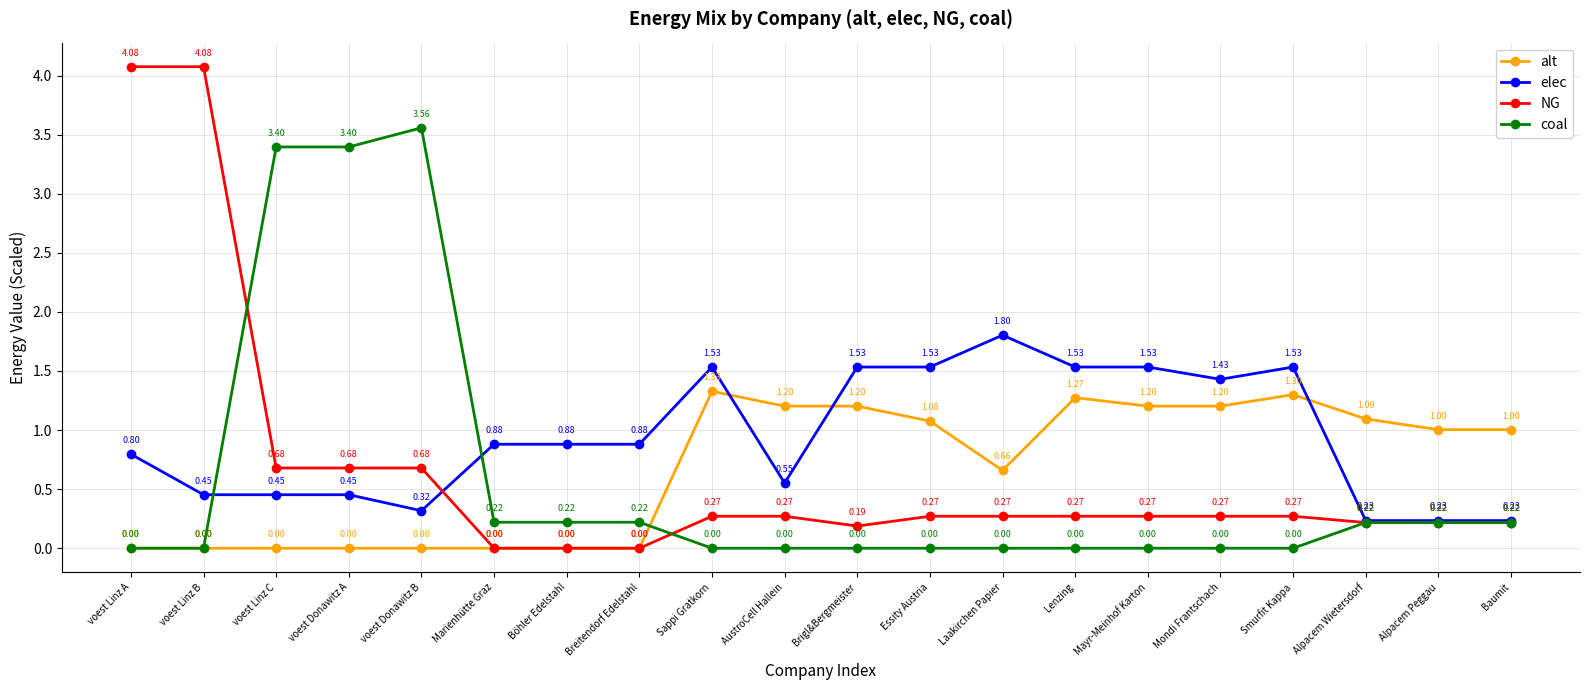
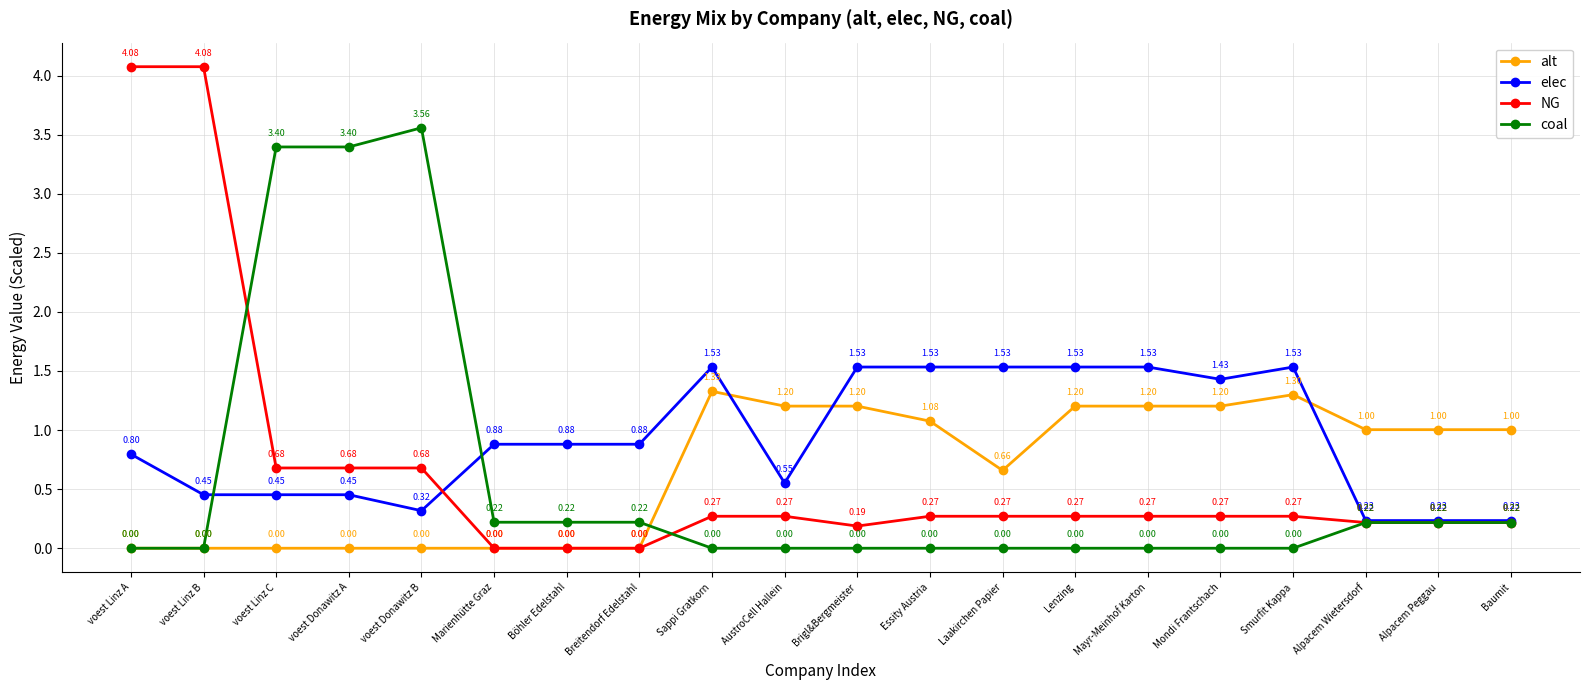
elec, Laakirchen Papier: 1.80 -> 1.53
alt, Lenzing: 1.27 -> 1.20
alt, Alpacem Wietersdorf: 1.09 -> 1.00
